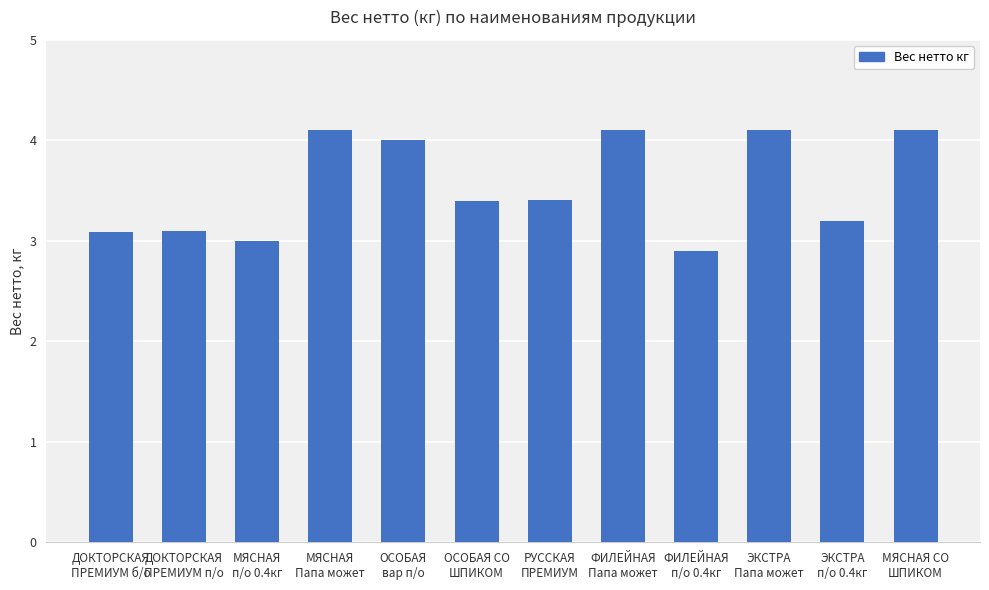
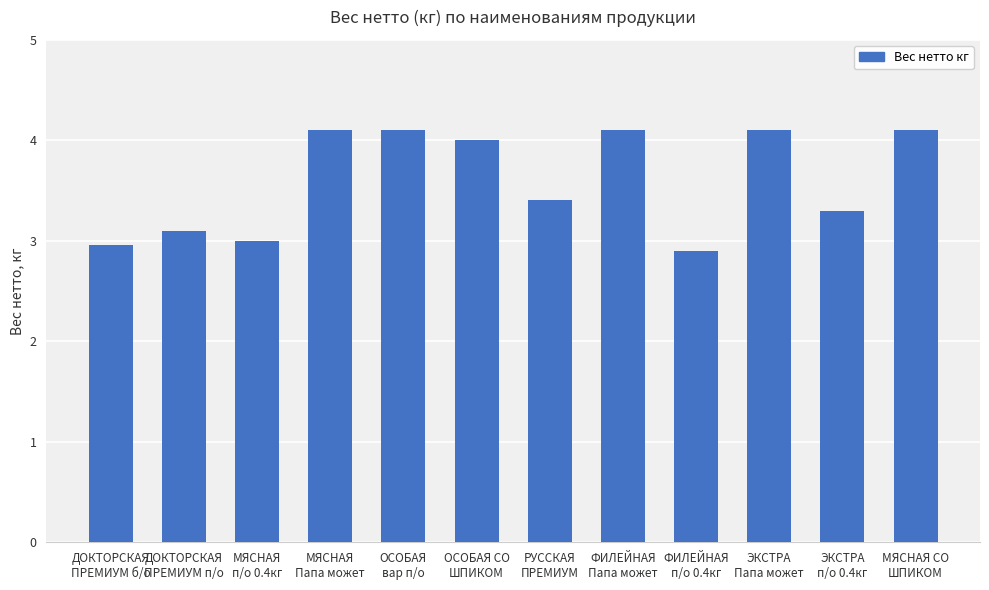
ДОКТОРСКАЯ ПРЕМИУМ б/о: 3.09 -> 2.96
ОСОБАЯ вар п/о: 4.0 -> 4.1
ОСОБАЯ СО ШПИКОМ: 3.4 -> 4.0
ЭКСТРА п/о 0.4кг: 3.2 -> 3.3
